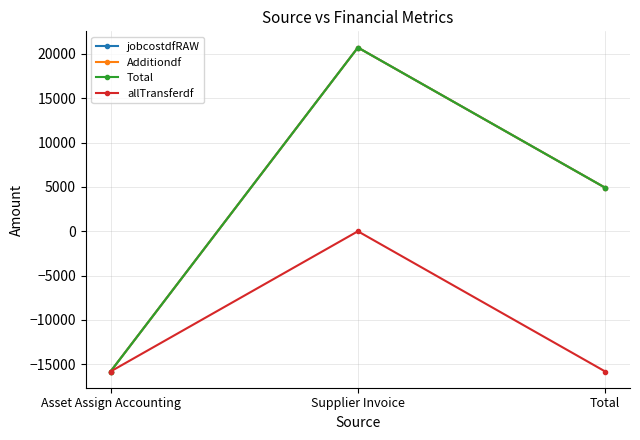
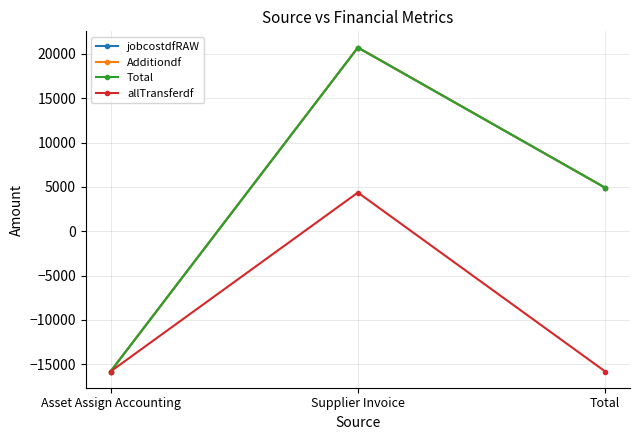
allTransferdf, Supplier Invoice: 0 -> 4000
